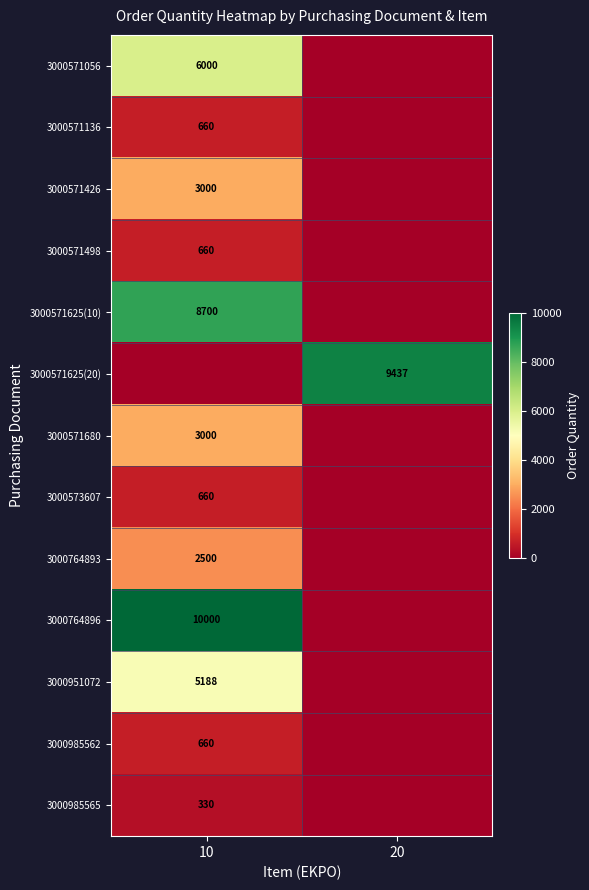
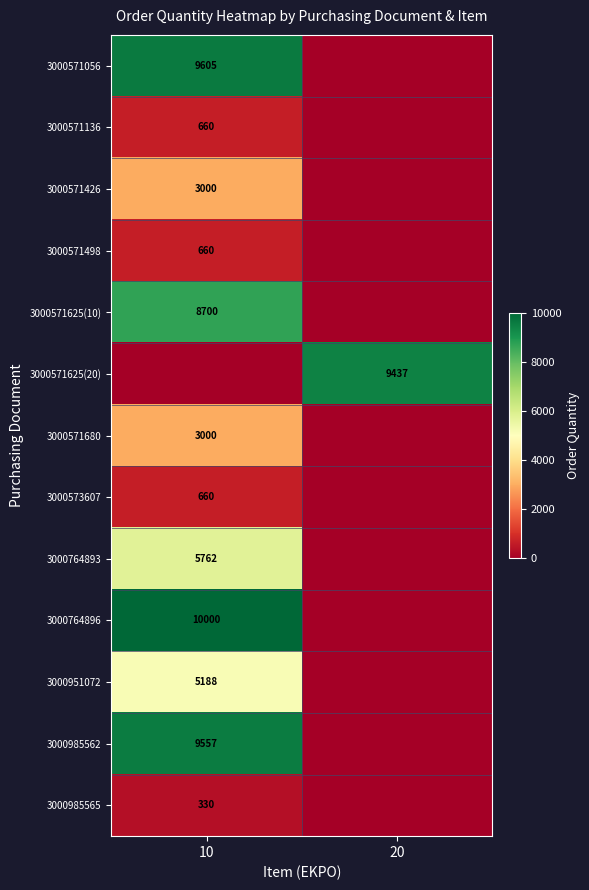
3000571056, 10: 6000 -> 9605
3000764893, 10: 2500 -> 5762
3000985562, 10: 660 -> 9557
